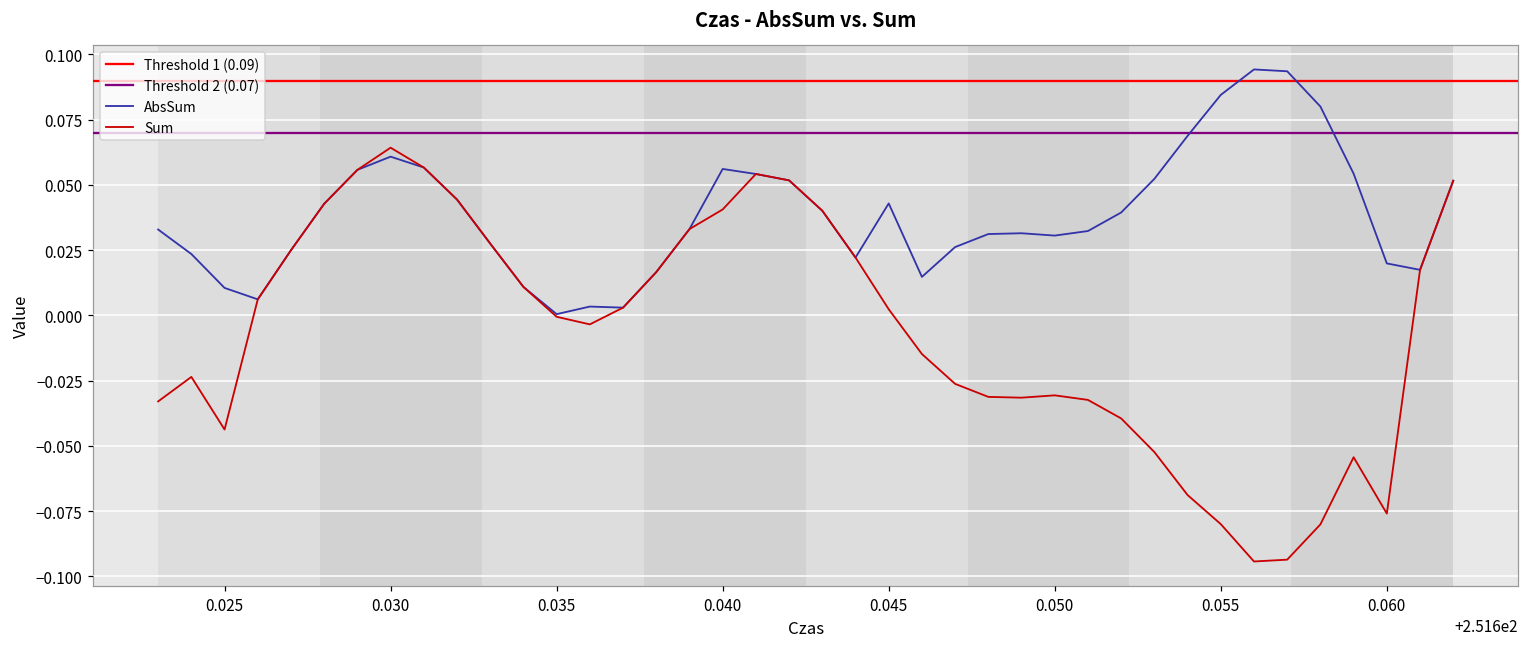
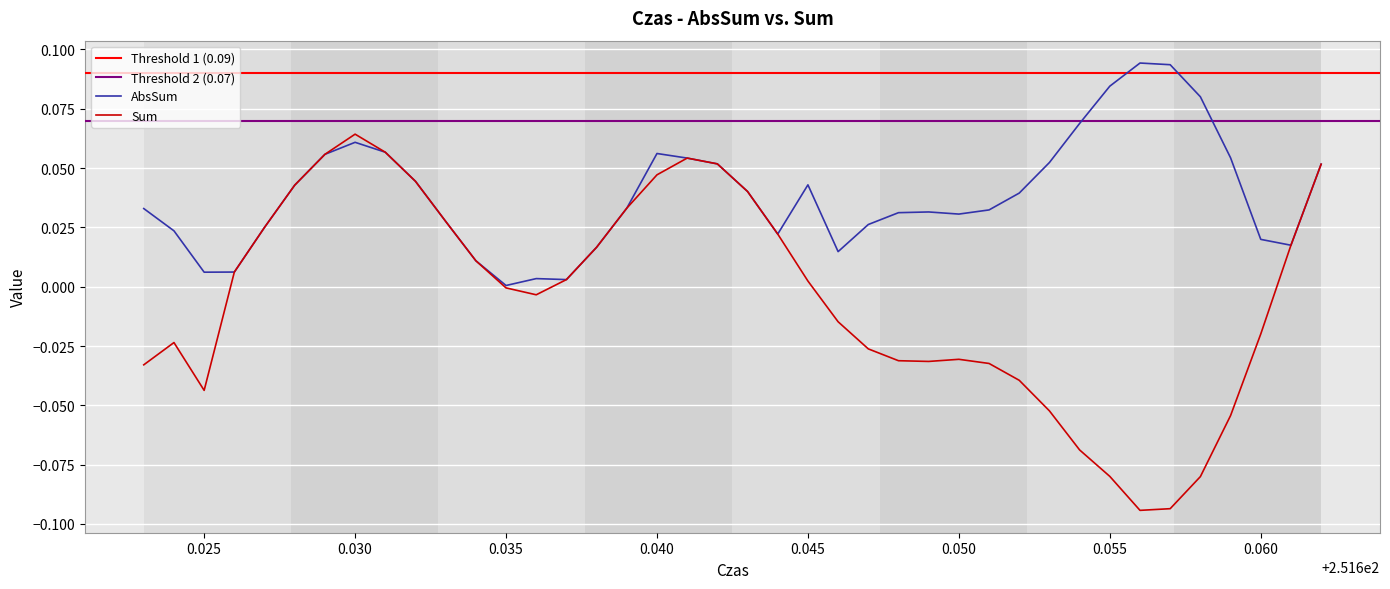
AbsSum, 0.025: 0.011 -> 0.006
Sum, 0.040: 0.041 -> 0.047
Sum, 0.060: -0.076 -> -0.020
